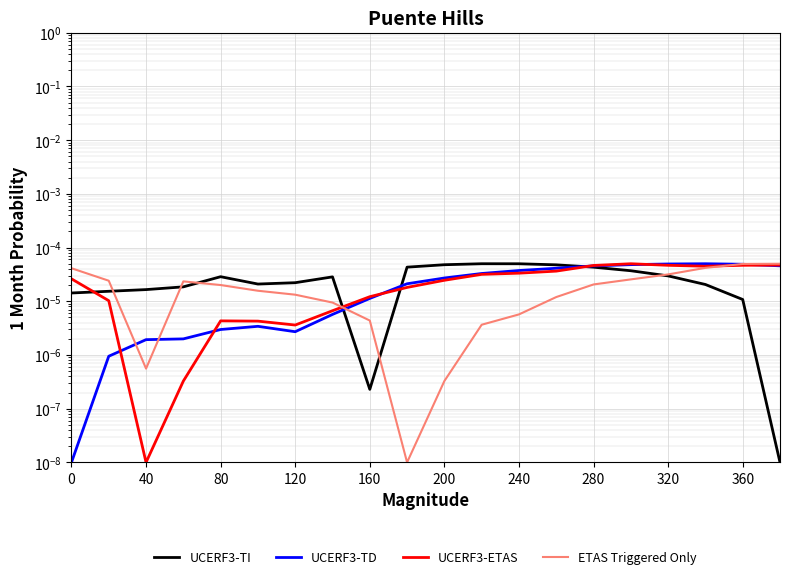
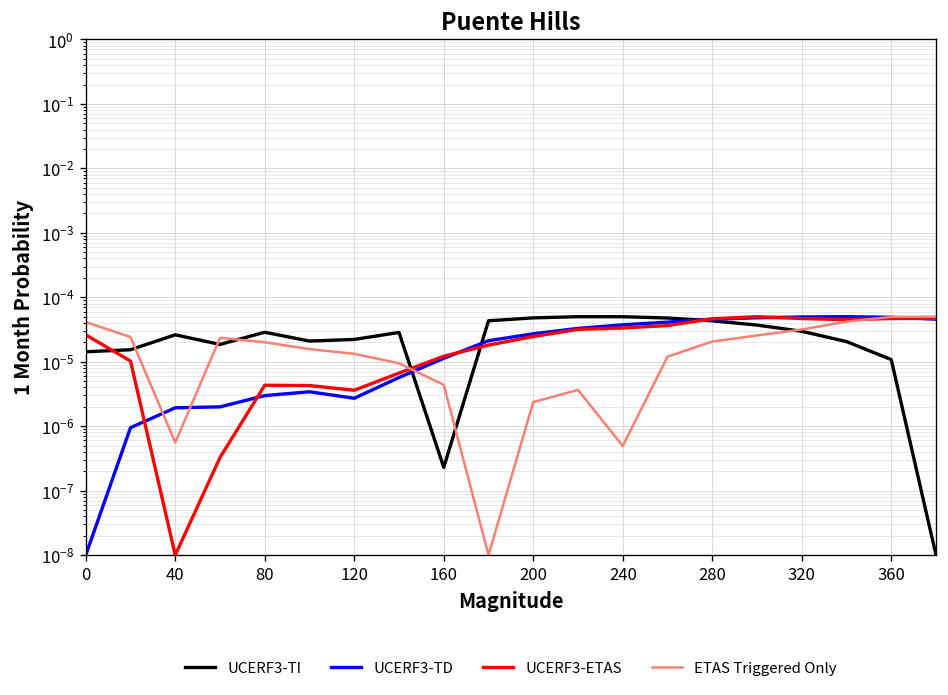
UCERF3-TI, 40: 0.000017 -> 0.00003
ETAS Triggered Only, 200: 0.0000003 -> 0.000002
ETAS Triggered Only, 240: 0.000006 -> 0.0000005
